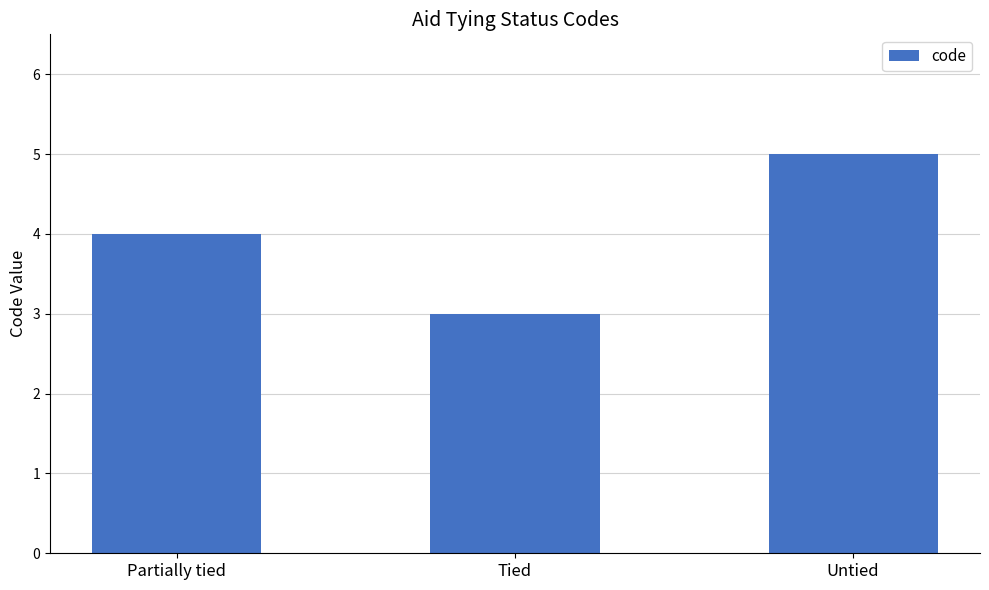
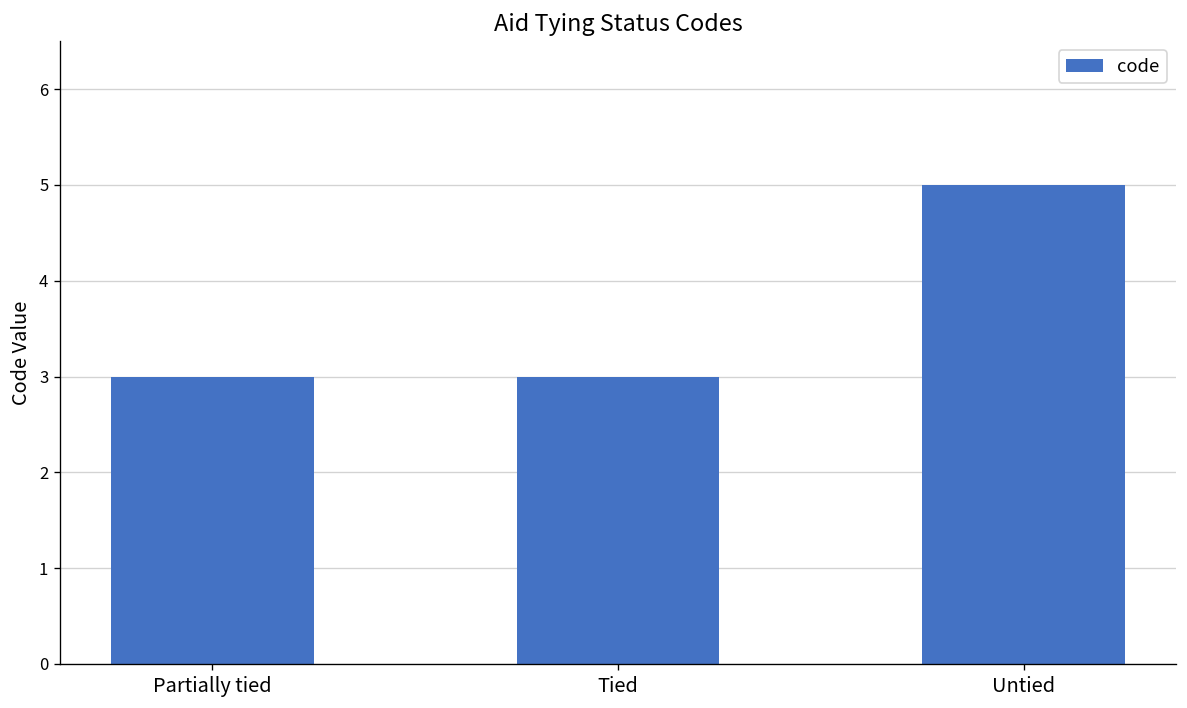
Partially tied: 4 -> 3
